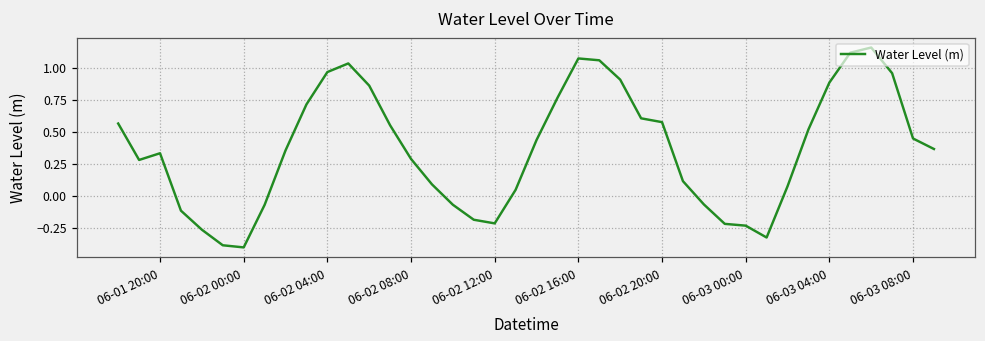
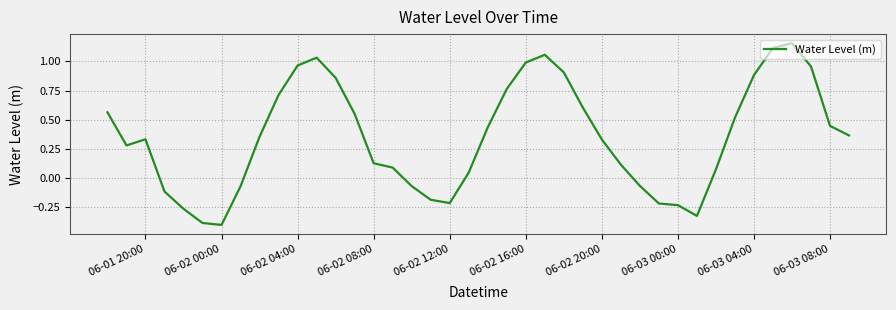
06-02 08:00: 0.29 -> 0.13
06-02 16:00: 1.07 -> 0.99
06-02 20:00: 0.58 -> 0.33
